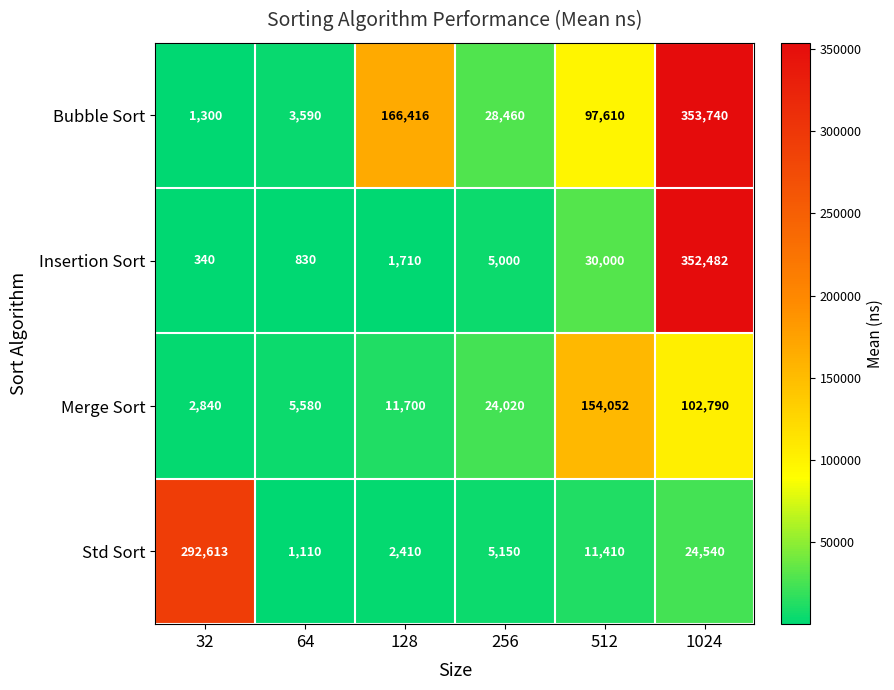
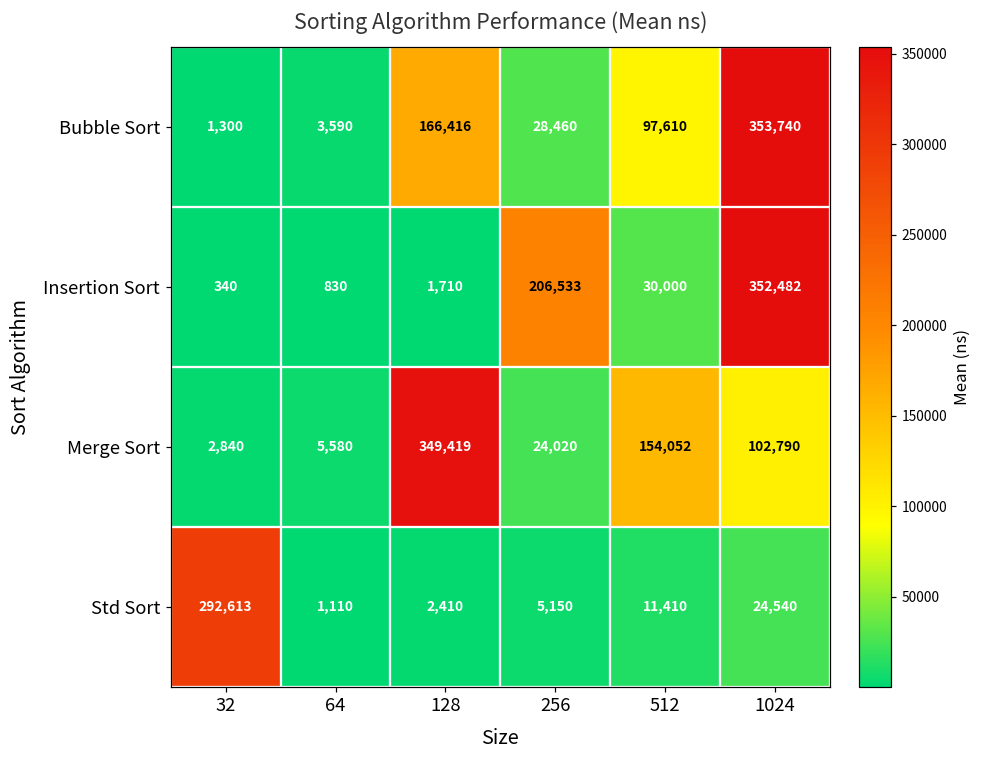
Insertion Sort, 256: 5,000 -> 206,533
Merge Sort, 128: 11,700 -> 349,419
